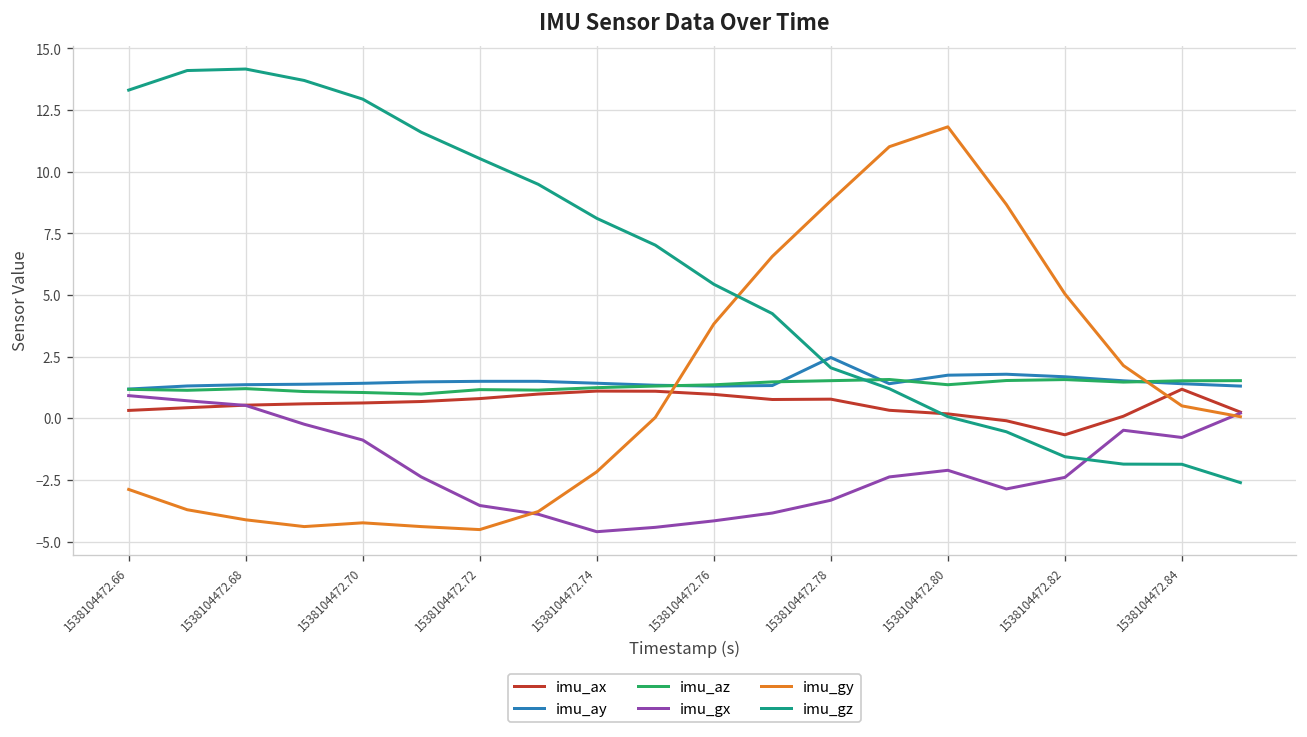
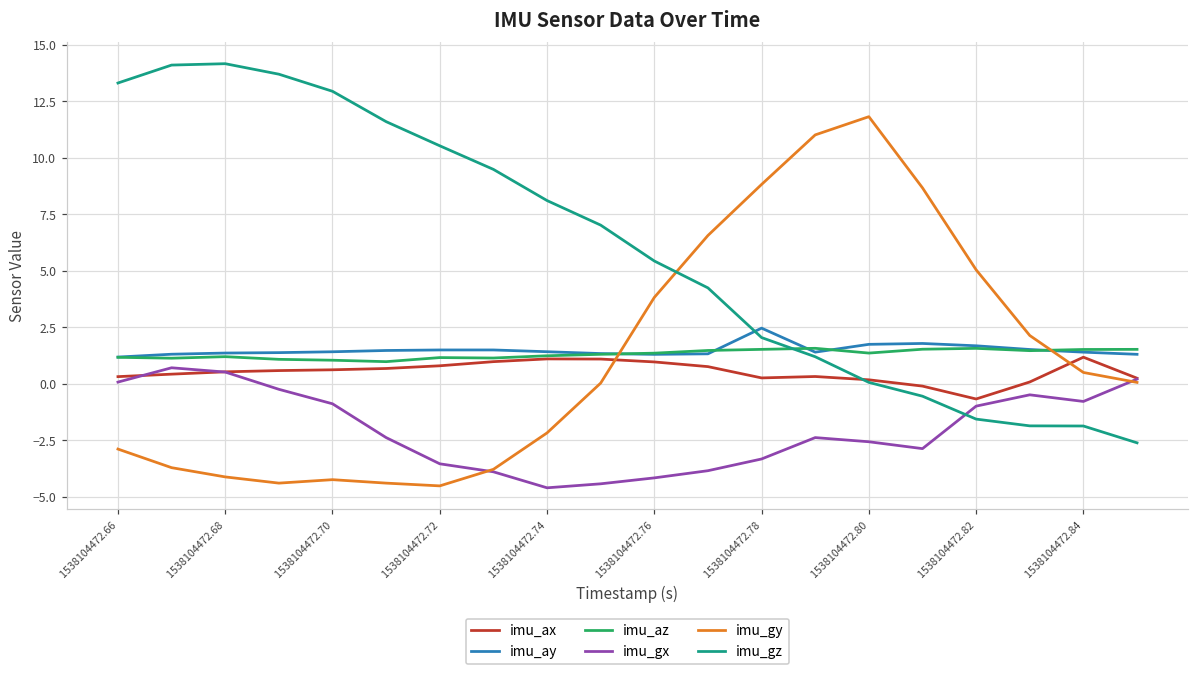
imu_gx, 1538104472.66: 0.9 -> 0.1
imu_ax, 1538104472.78: 0.8 -> 0.3
imu_gx, 1538104472.80: -2.1 -> -2.6
imu_gx, 1538104472.82: -2.4 -> -1.0
